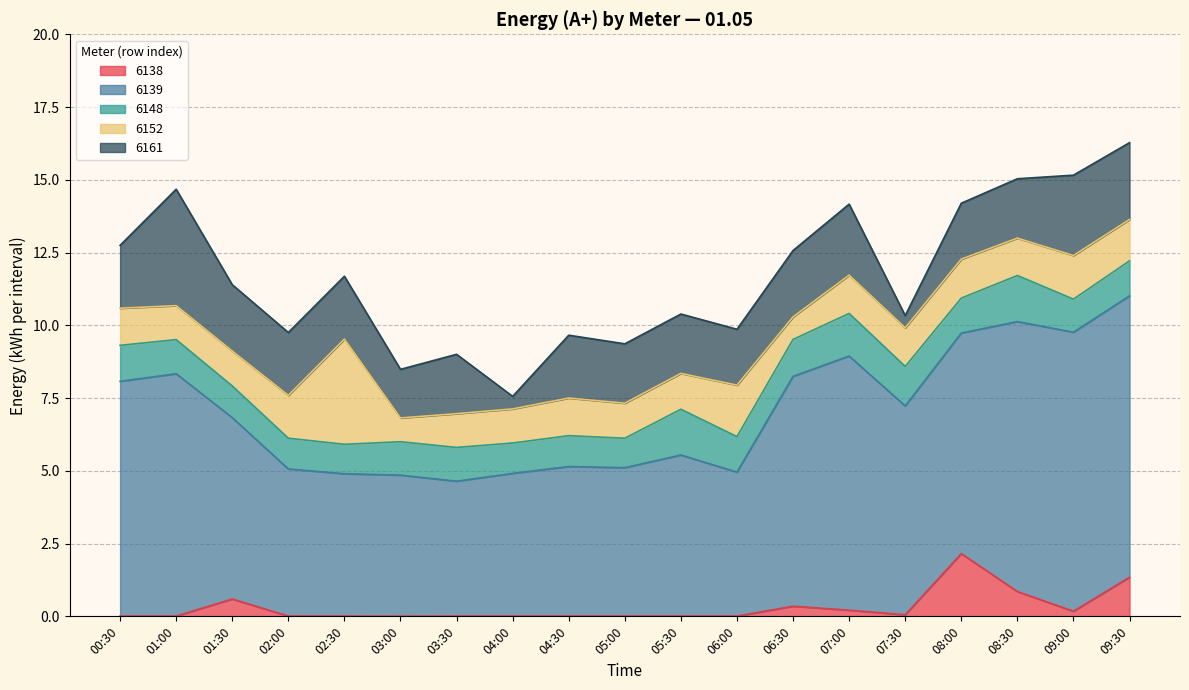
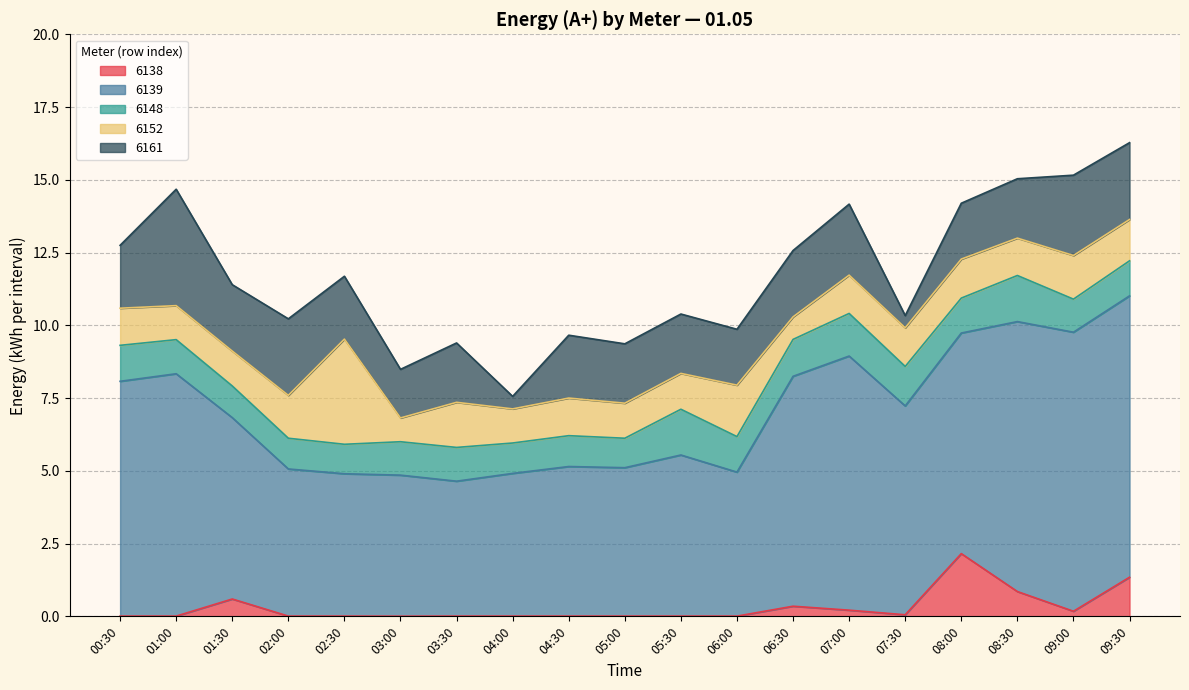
6161, 02:00: 2.2 -> 2.6
6152, 03:30: 1.2 -> 1.5
